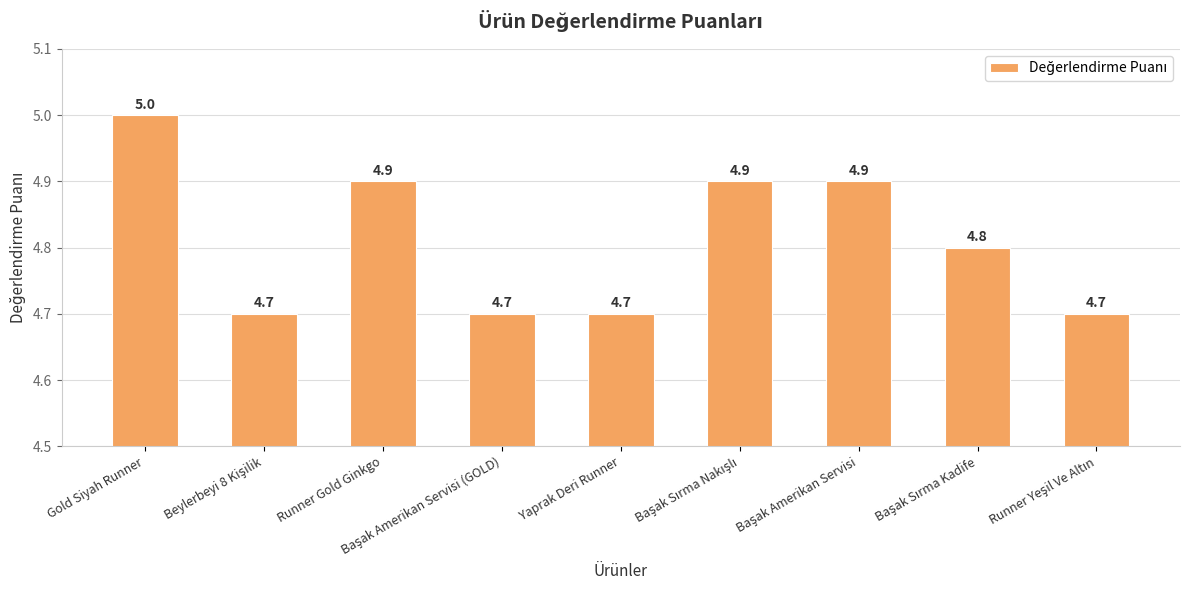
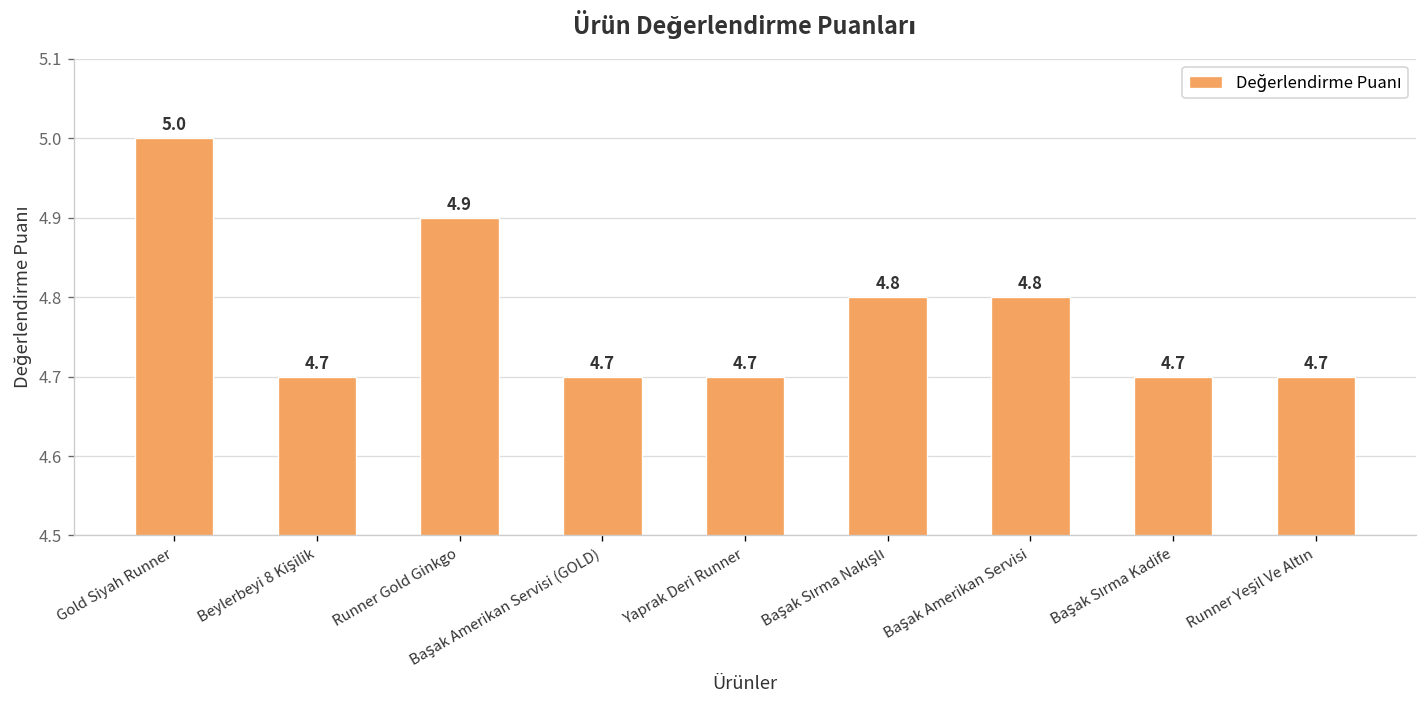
Başak Sırma Nakışlı: 4.9 -> 4.8
Başak Amerikan Servisi: 4.9 -> 4.8
Başak Sırma Kadife: 4.8 -> 4.7
